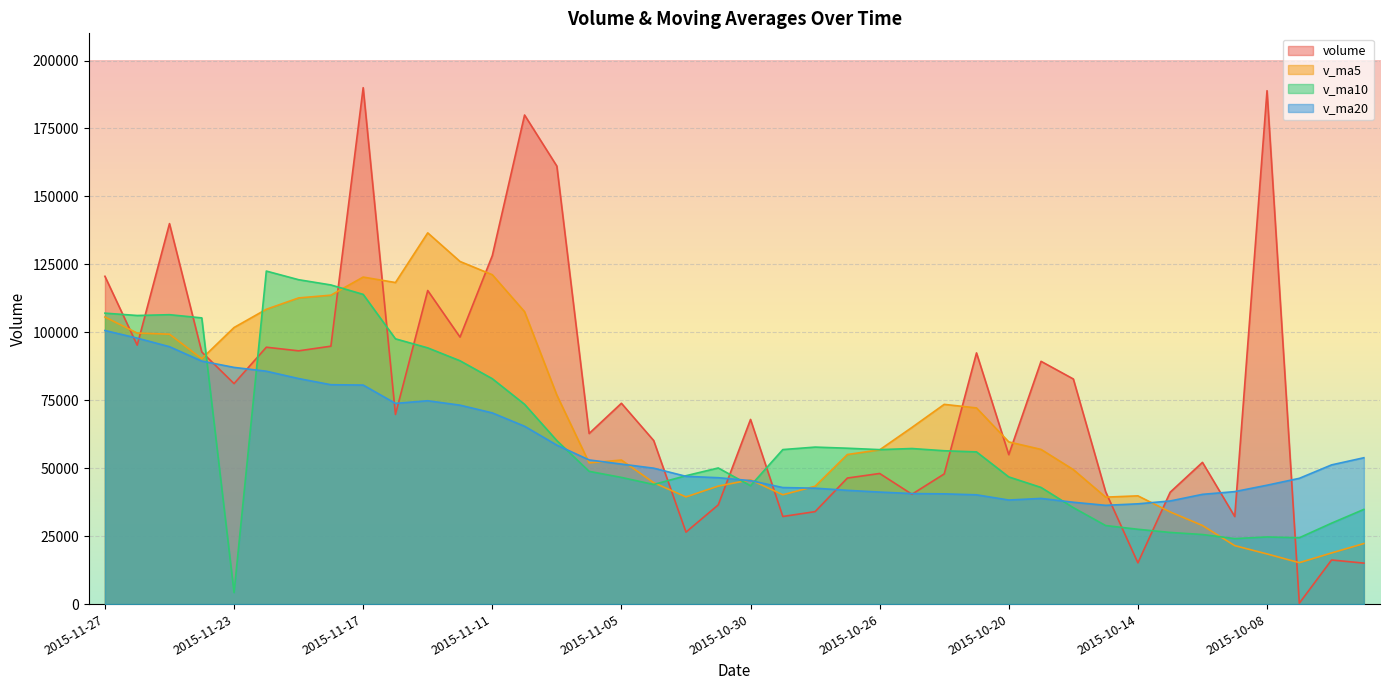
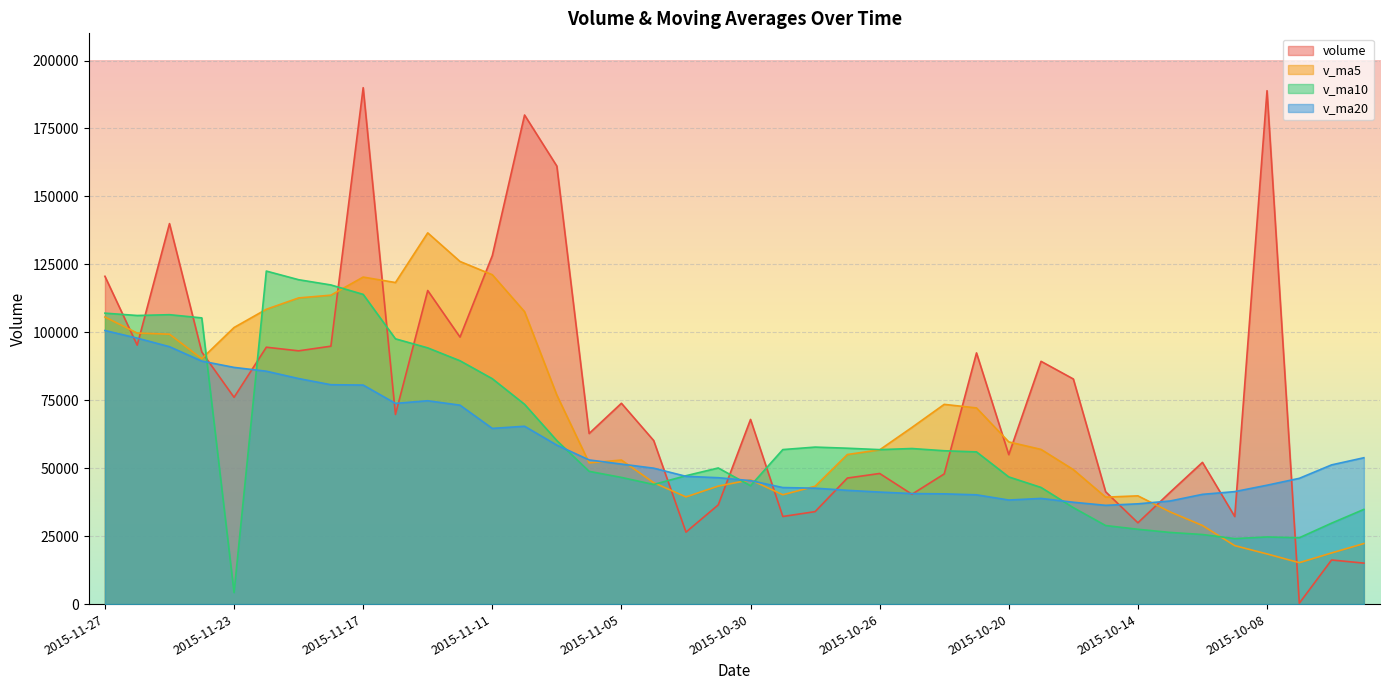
volume, 2015-11-23: 81000 -> 76000
v_ma20, 2015-11-11: 70000 -> 65000
volume, 2015-10-14: 15000 -> 30000
